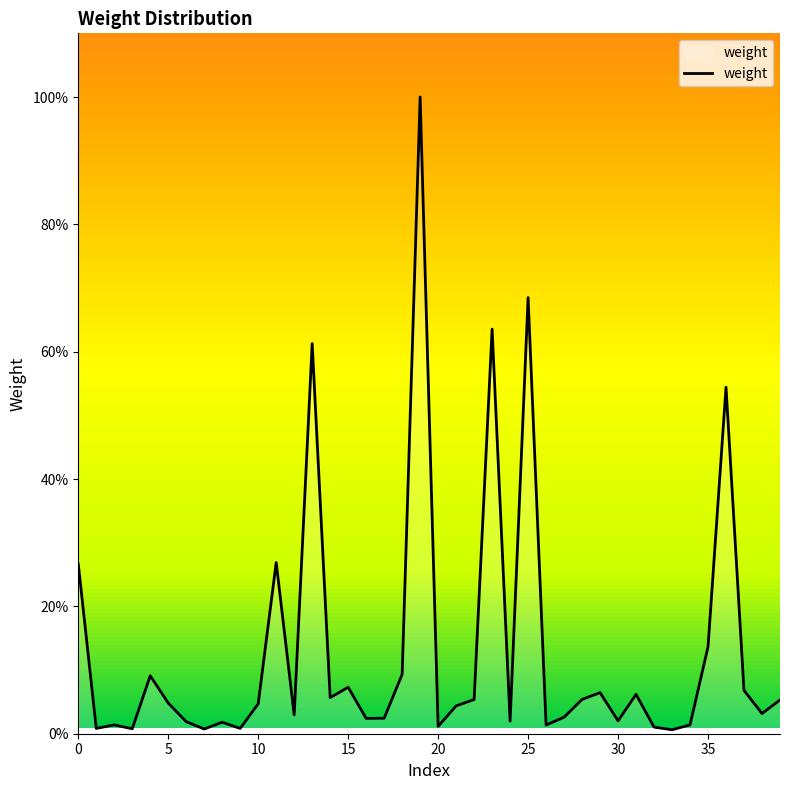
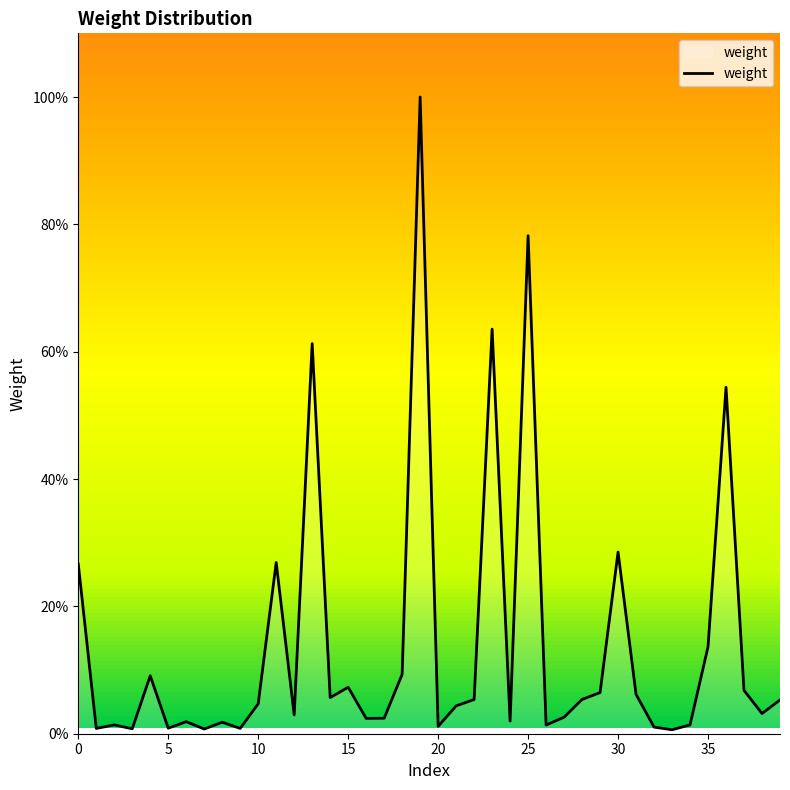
5: 5% -> 1%
25: 69% -> 78%
30: 2% -> 29%
